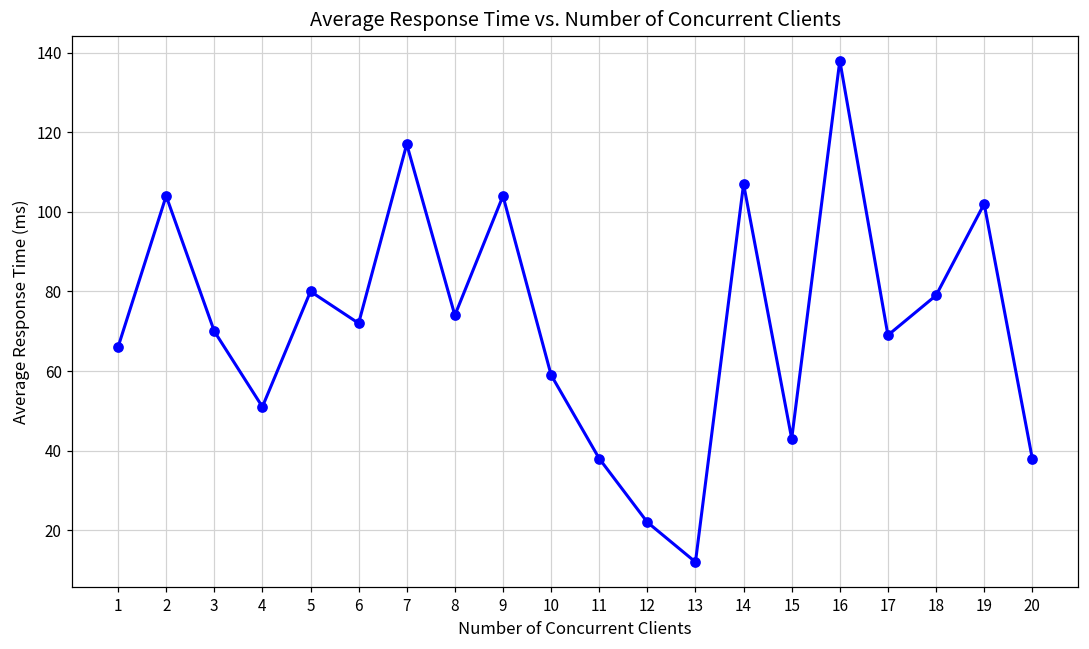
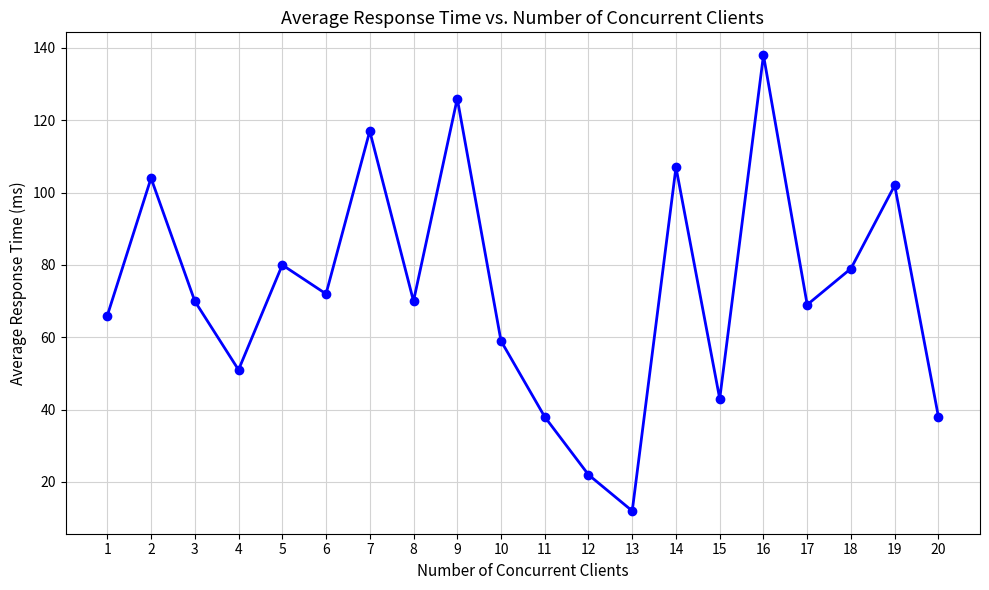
8: 74 -> 70
9: 104 -> 126
